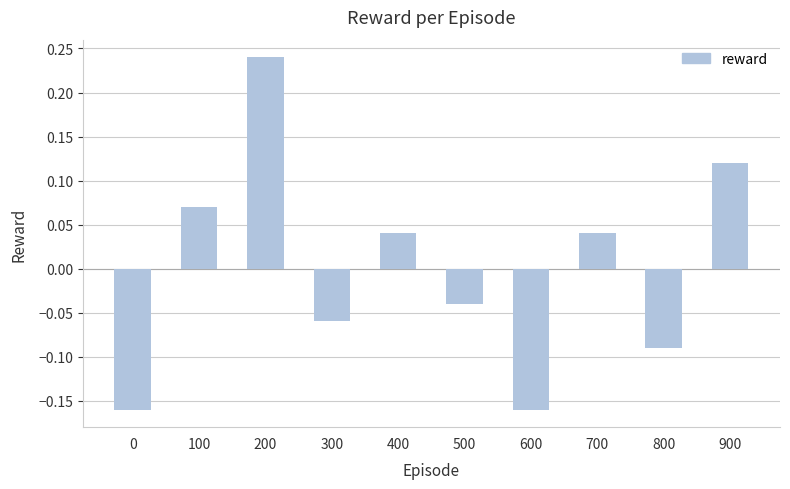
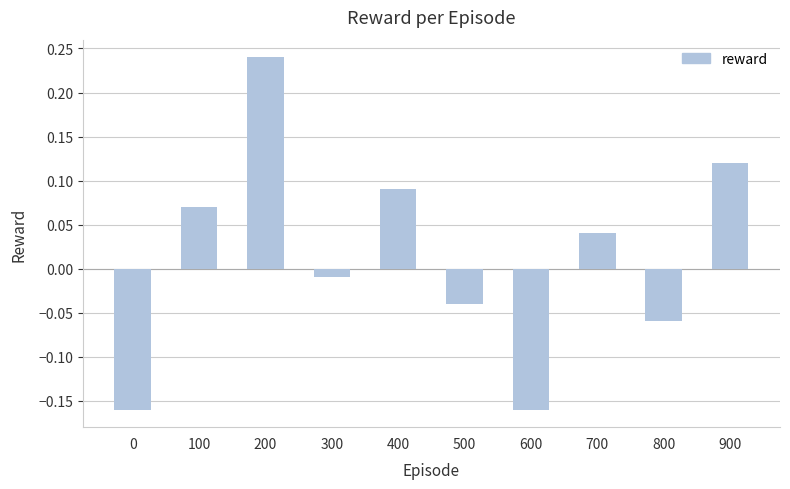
300: -0.06 -> -0.01
400: 0.04 -> 0.09
800: -0.09 -> -0.06
